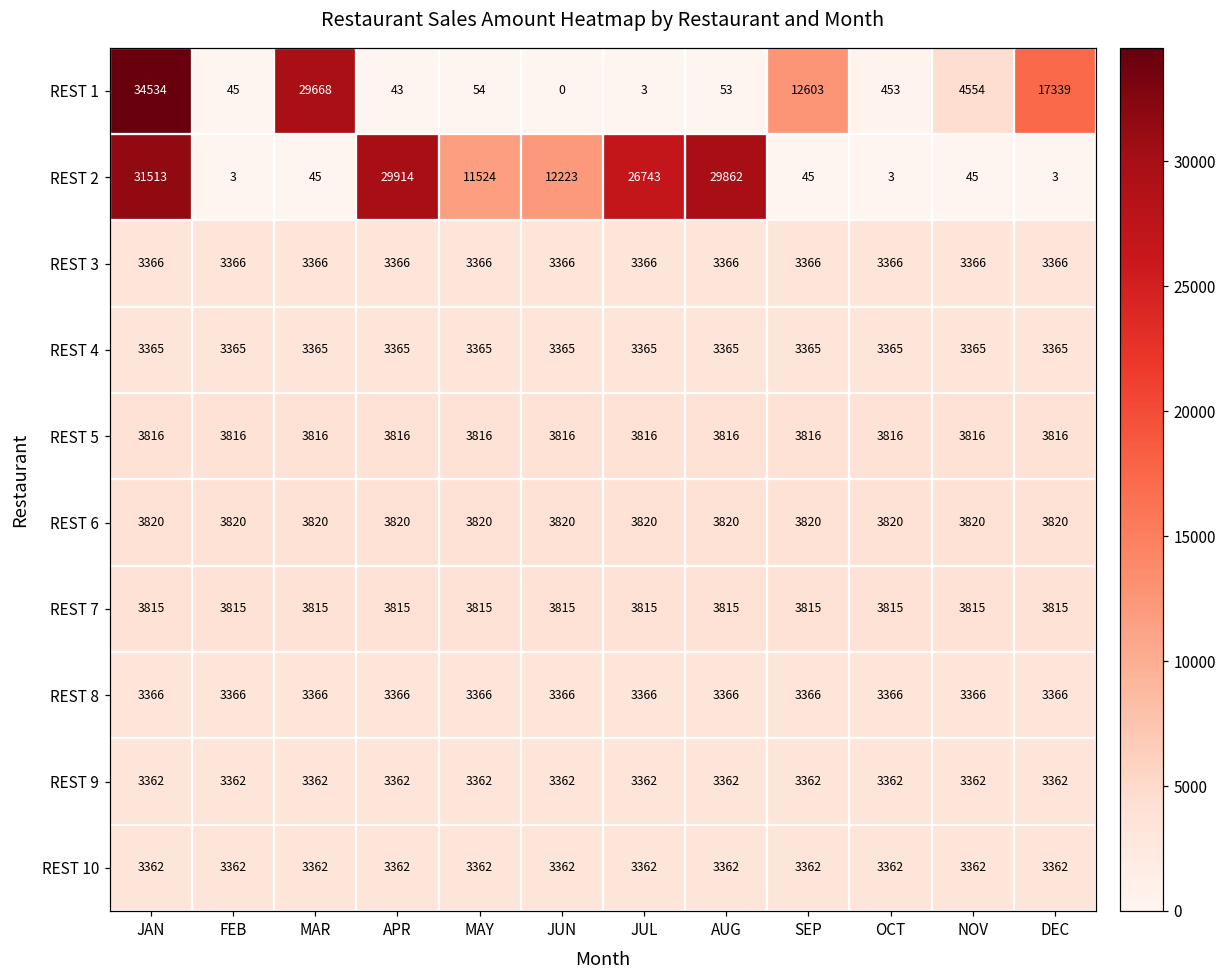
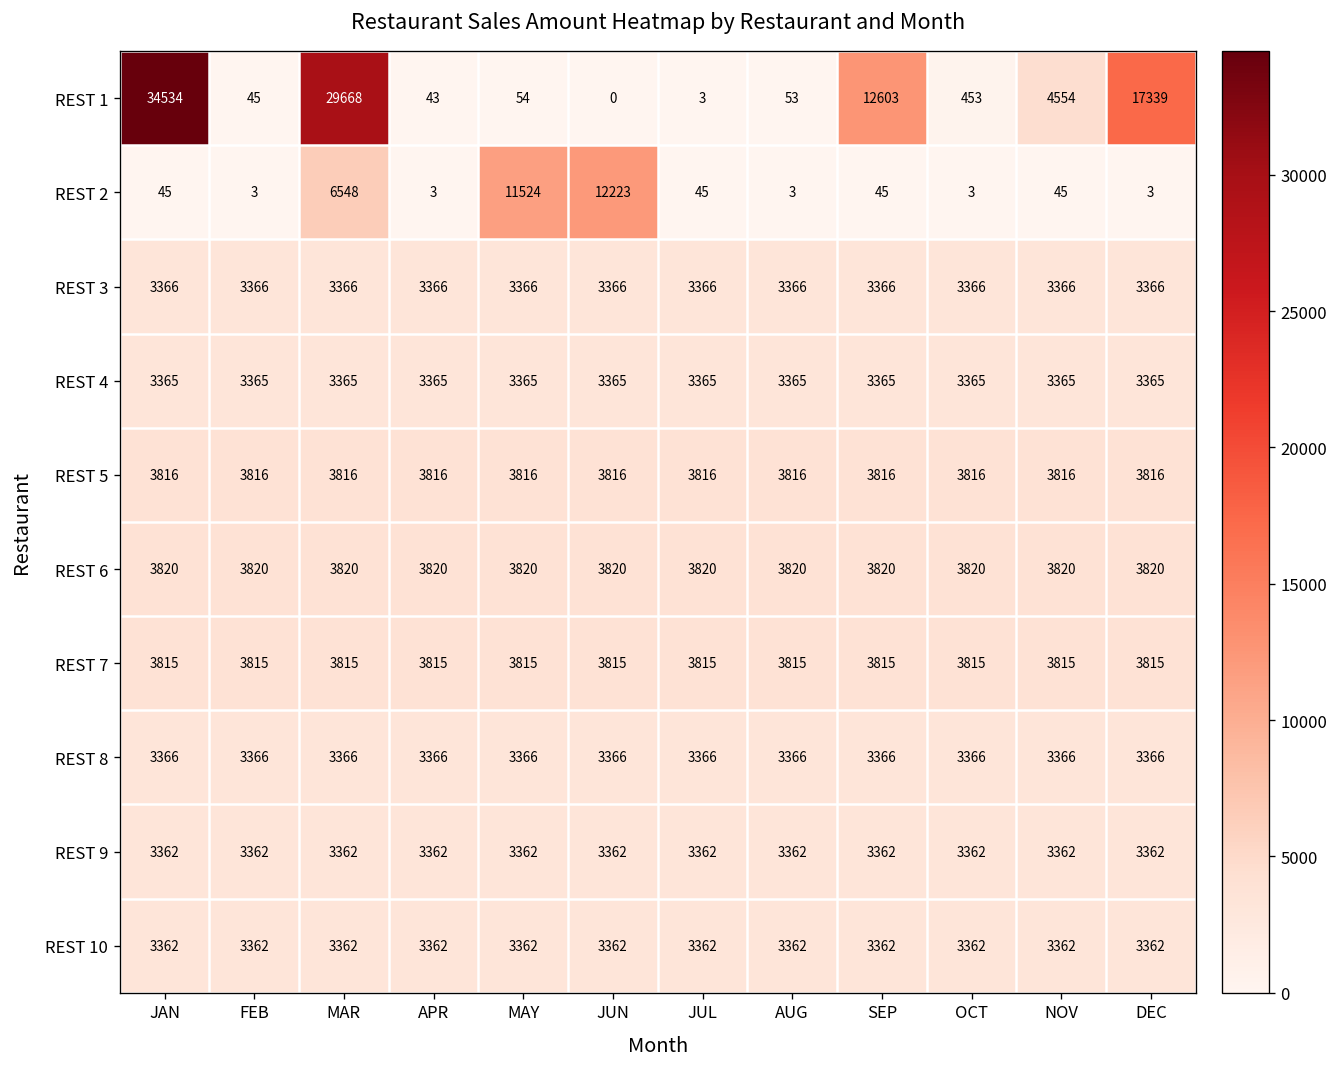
REST 2, JAN: 31513 -> 45
REST 2, MAR: 45 -> 6548
REST 2, APR: 29914 -> 3
REST 2, JUL: 26743 -> 45
REST 2, AUG: 29862 -> 3
